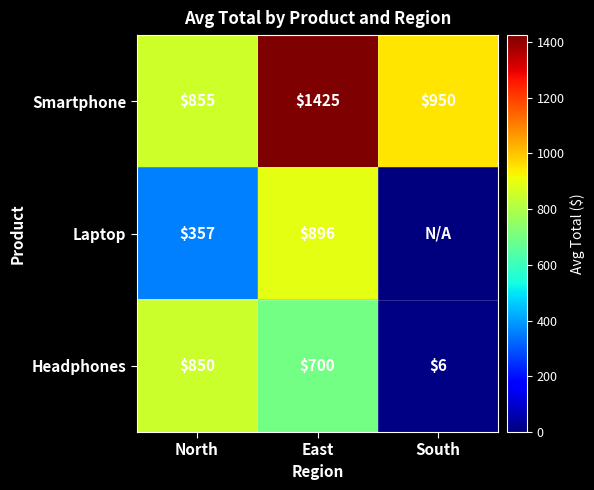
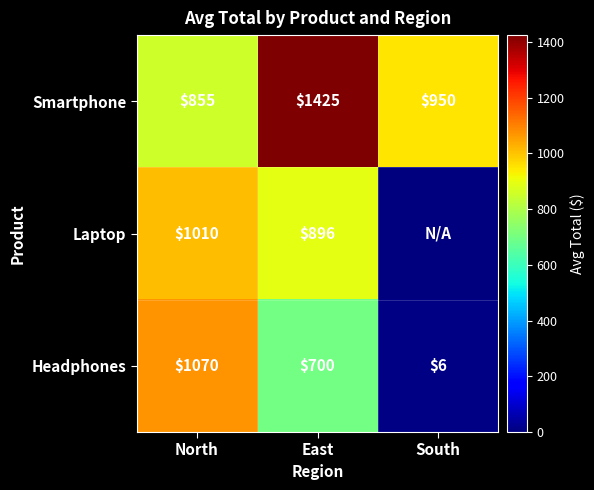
Laptop, North: $357 -> $1010
Headphones, North: $850 -> $1070
